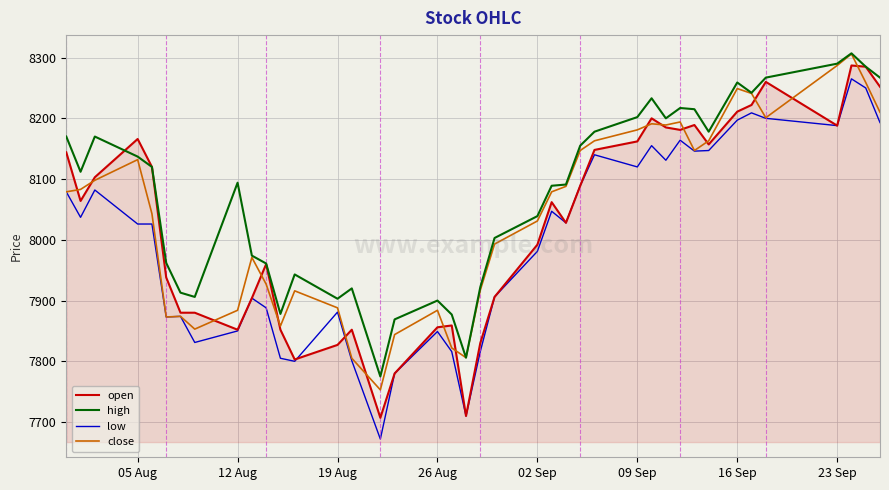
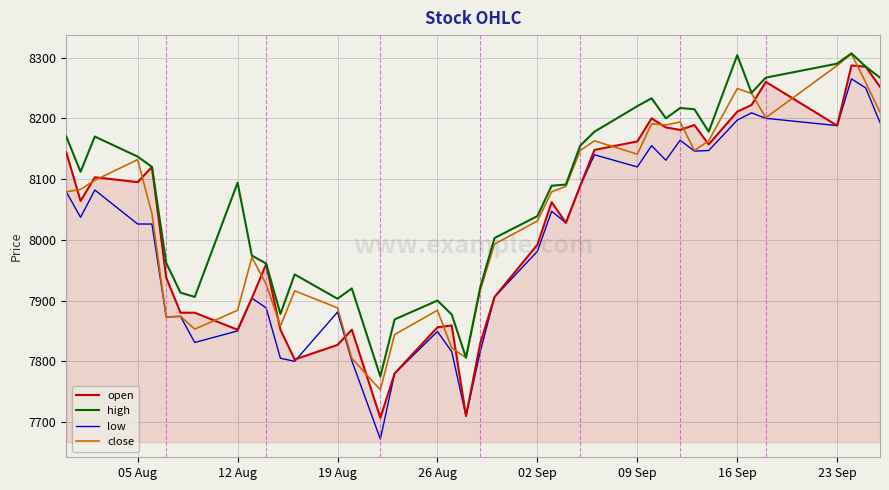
open, 05 Aug: 8170 -> 8100
high, 09 Sep: 8200 -> 8220
close, 09 Sep: 8180 -> 8140
high, 16 Sep: 8260 -> 8300
